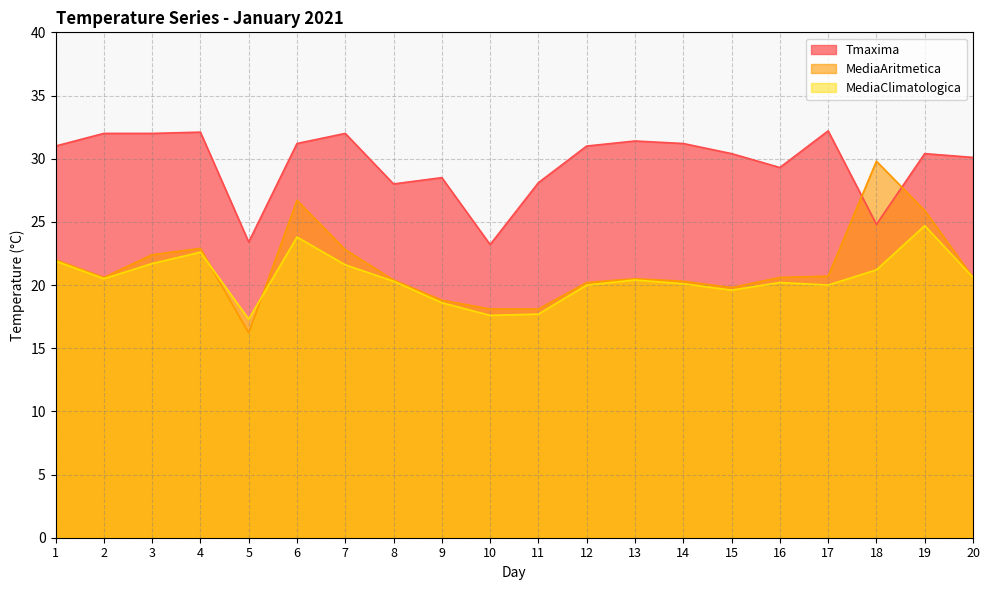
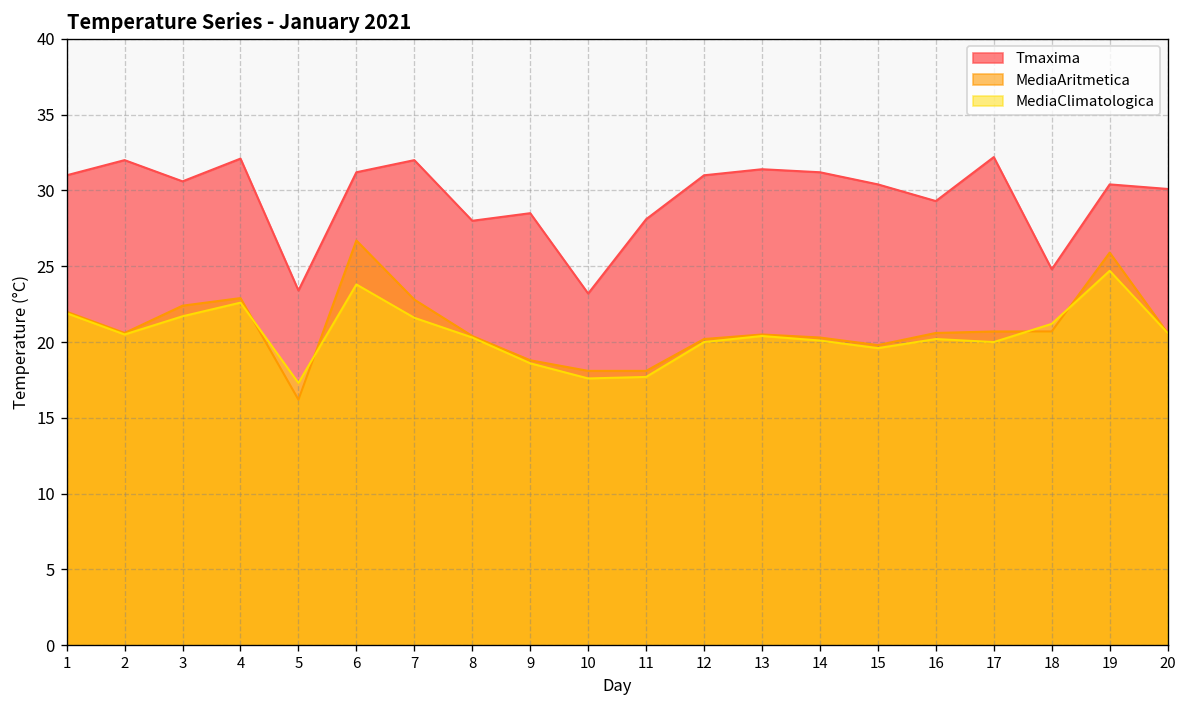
Tmaxima, 3: 32.0 -> 30.6
MediaAritmetica, 18: 29.8 -> 20.7
